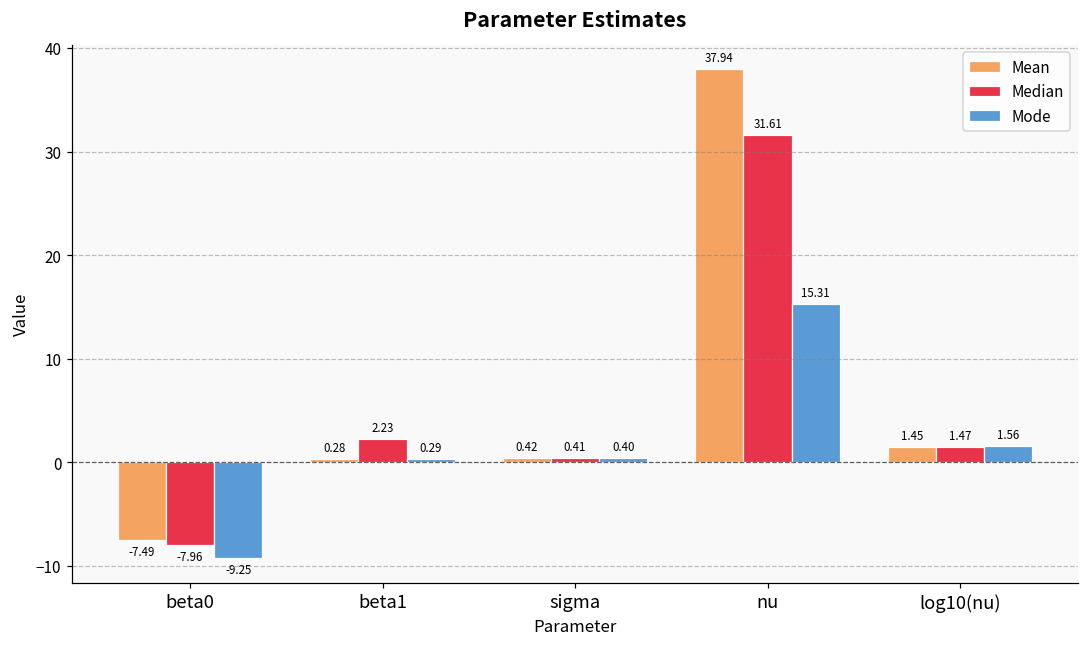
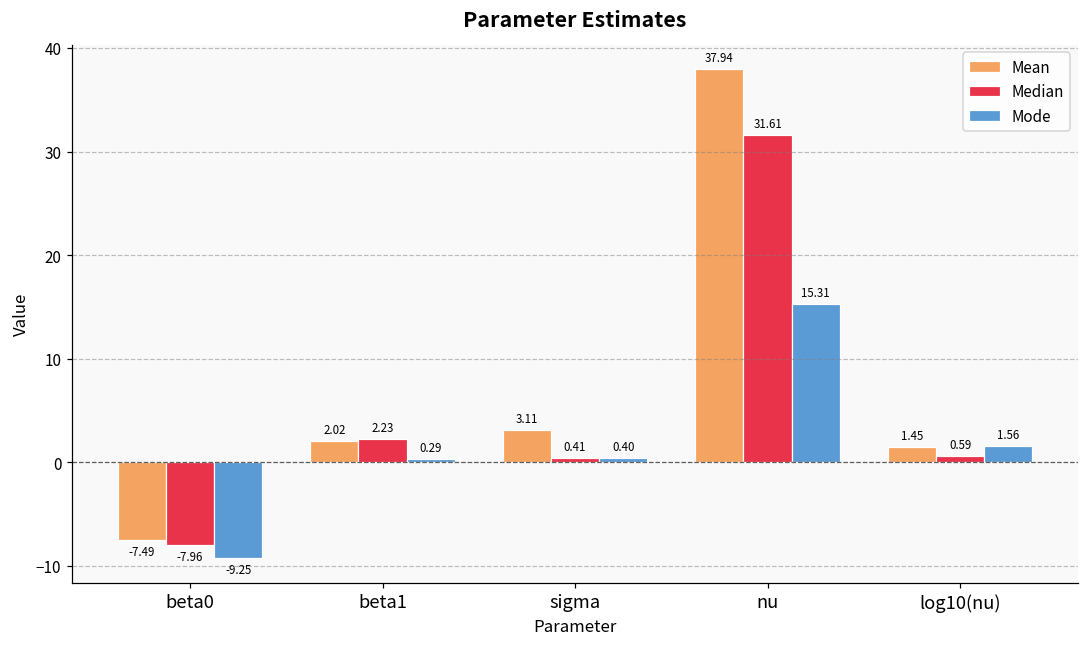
Mean, beta1: 0.28 -> 2.02
Mean, sigma: 0.42 -> 3.11
Median, log10(nu): 1.47 -> 0.59
